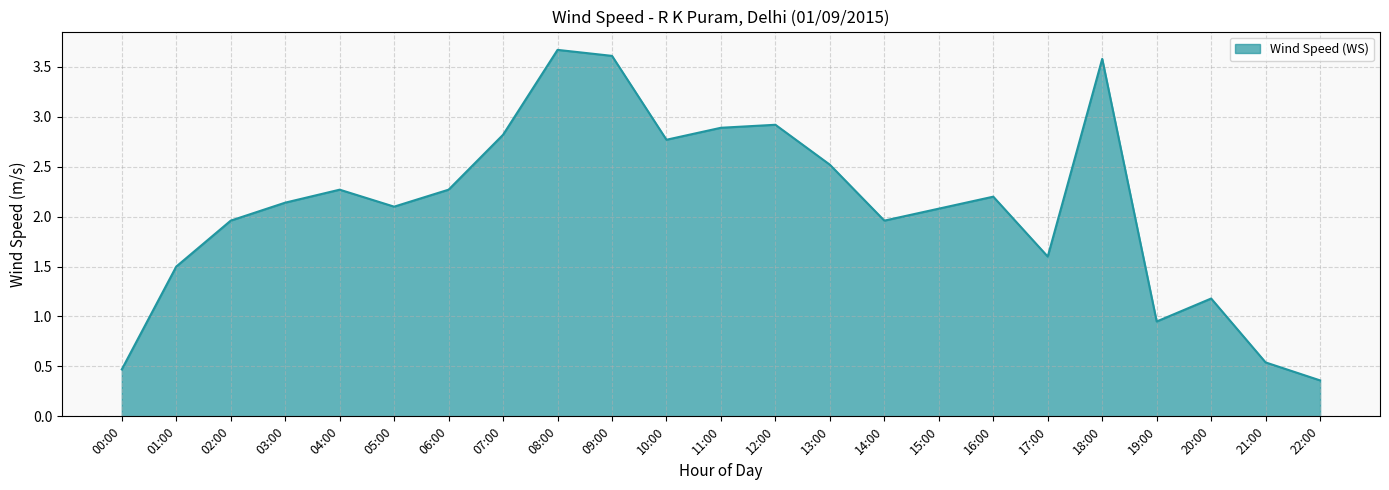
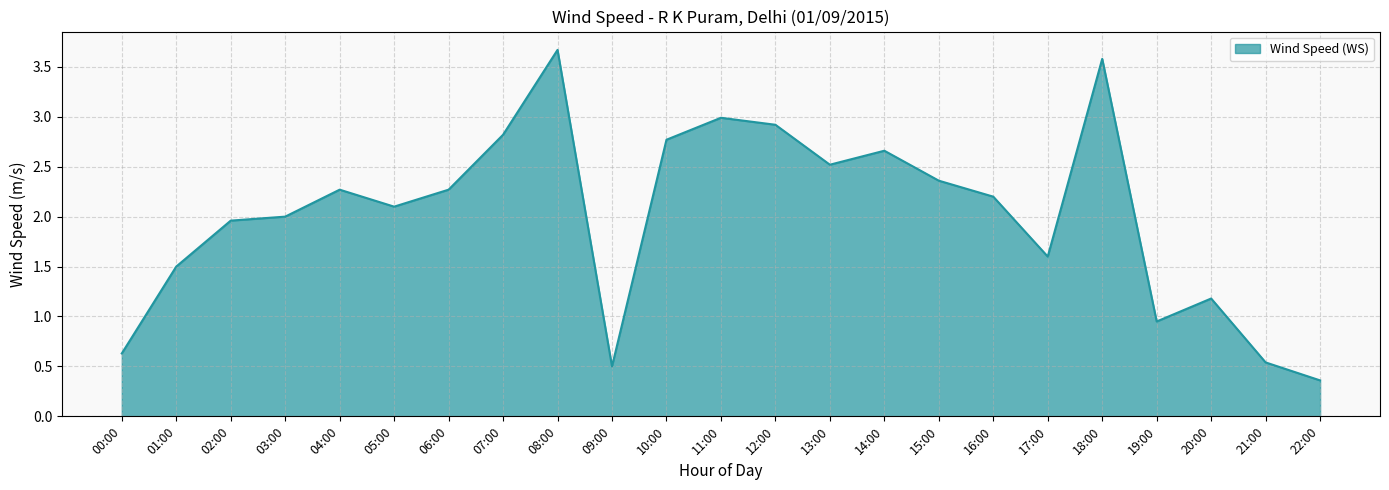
00:00: 0.5 -> 0.6
03:00: 2.1 -> 2.0
09:00: 3.6 -> 0.5
11:00: 2.9 -> 3.0
14:00: 2.0 -> 2.7
15:00: 2.1 -> 2.4
